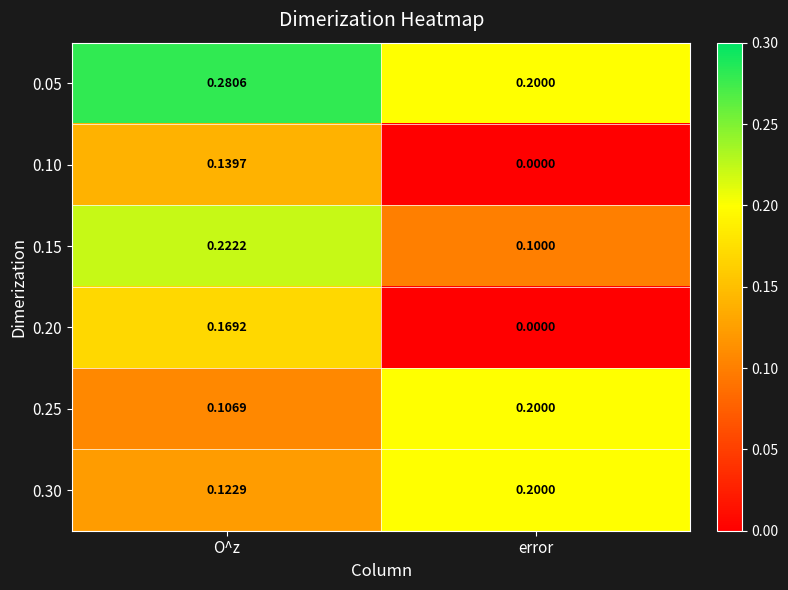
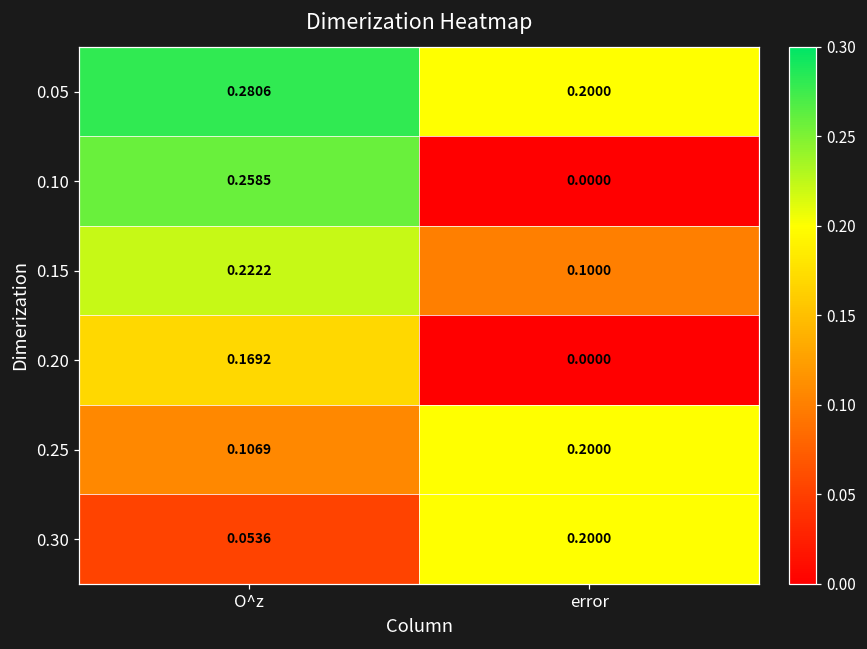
0.10, O^z: 0.1397 -> 0.2585
0.30, O^z: 0.1229 -> 0.0536
